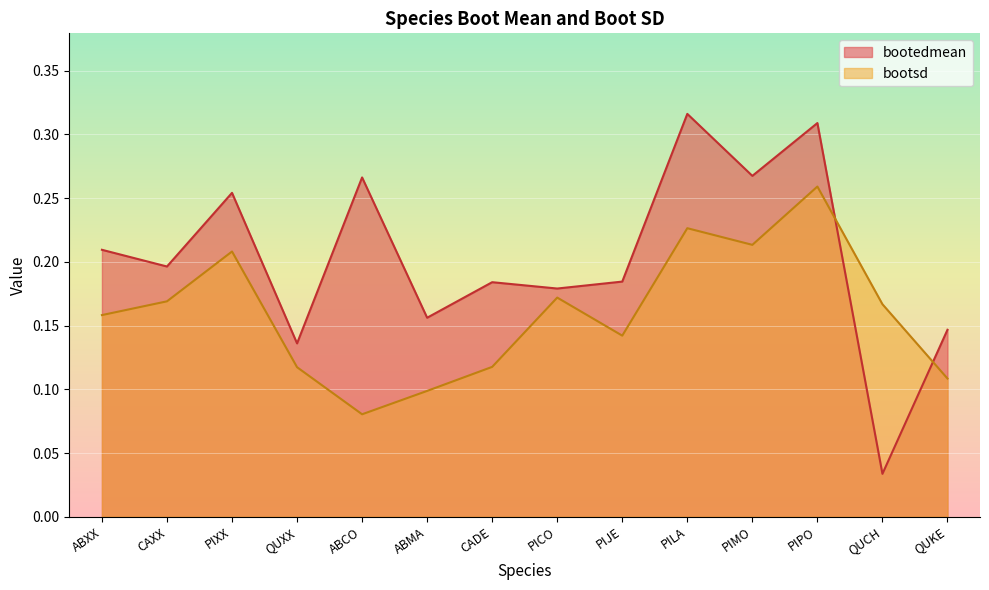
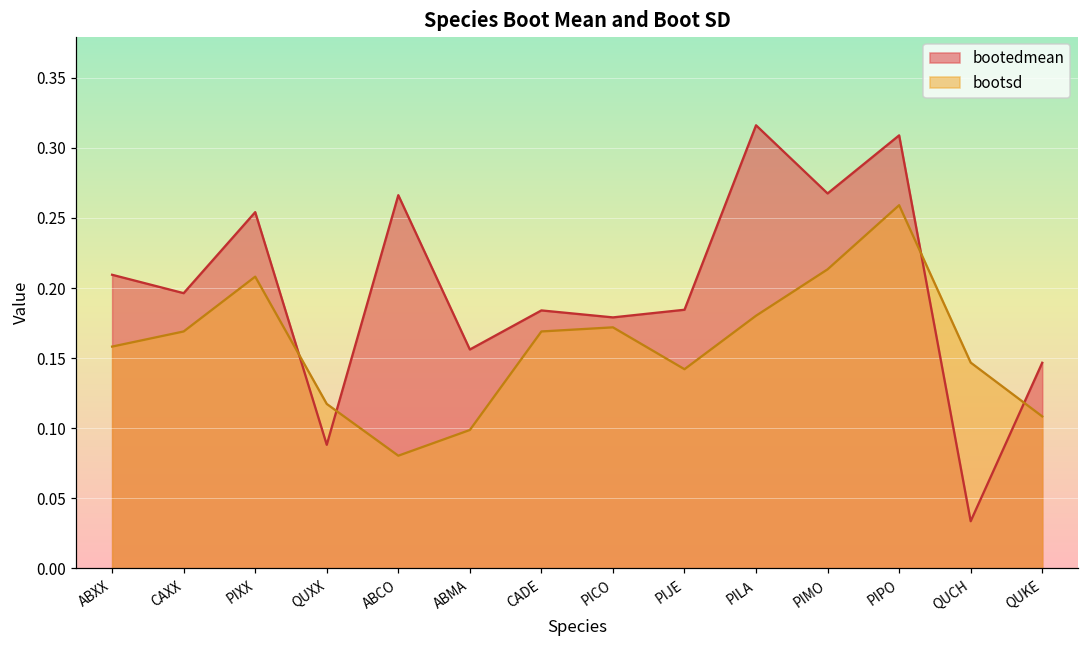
bootedmean, QUXX: 0.136 -> 0.088
bootsd, CADE: 0.118 -> 0.169
bootsd, PILA: 0.226 -> 0.180
bootsd, QUCH: 0.167 -> 0.147
